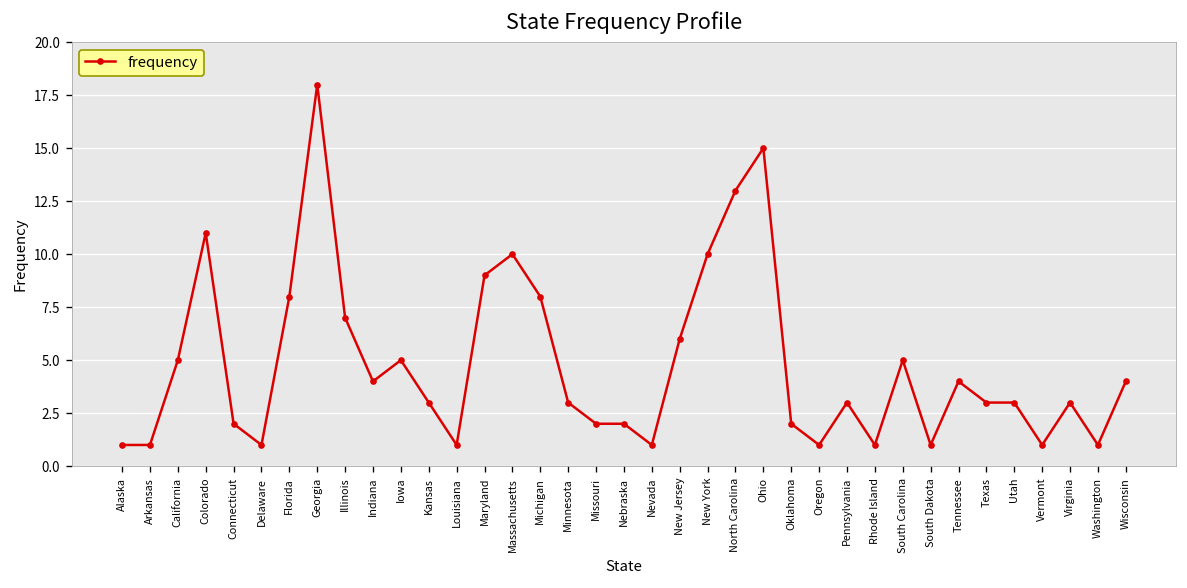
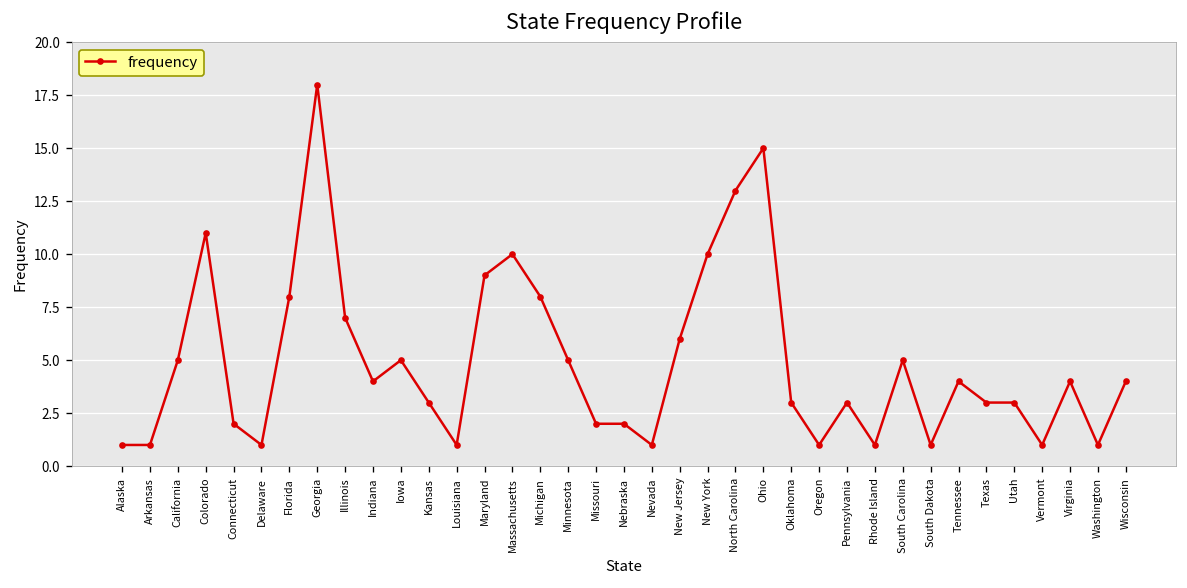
Minnesota: 3 -> 5
Oklahoma: 2 -> 3
Virginia: 3 -> 4
